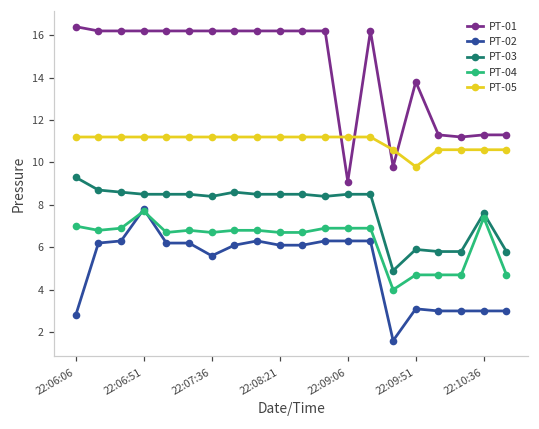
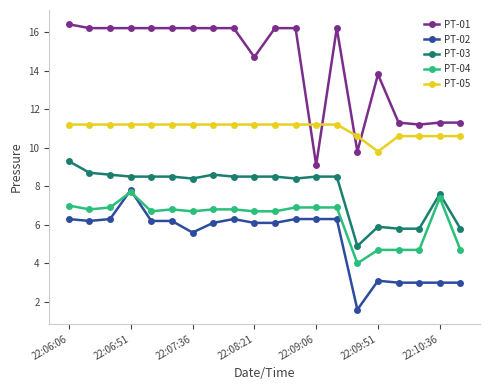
PT-02, 22:06:06: 2.8 -> 6.3
PT-01, 22:08:21: 16.2 -> 14.7
